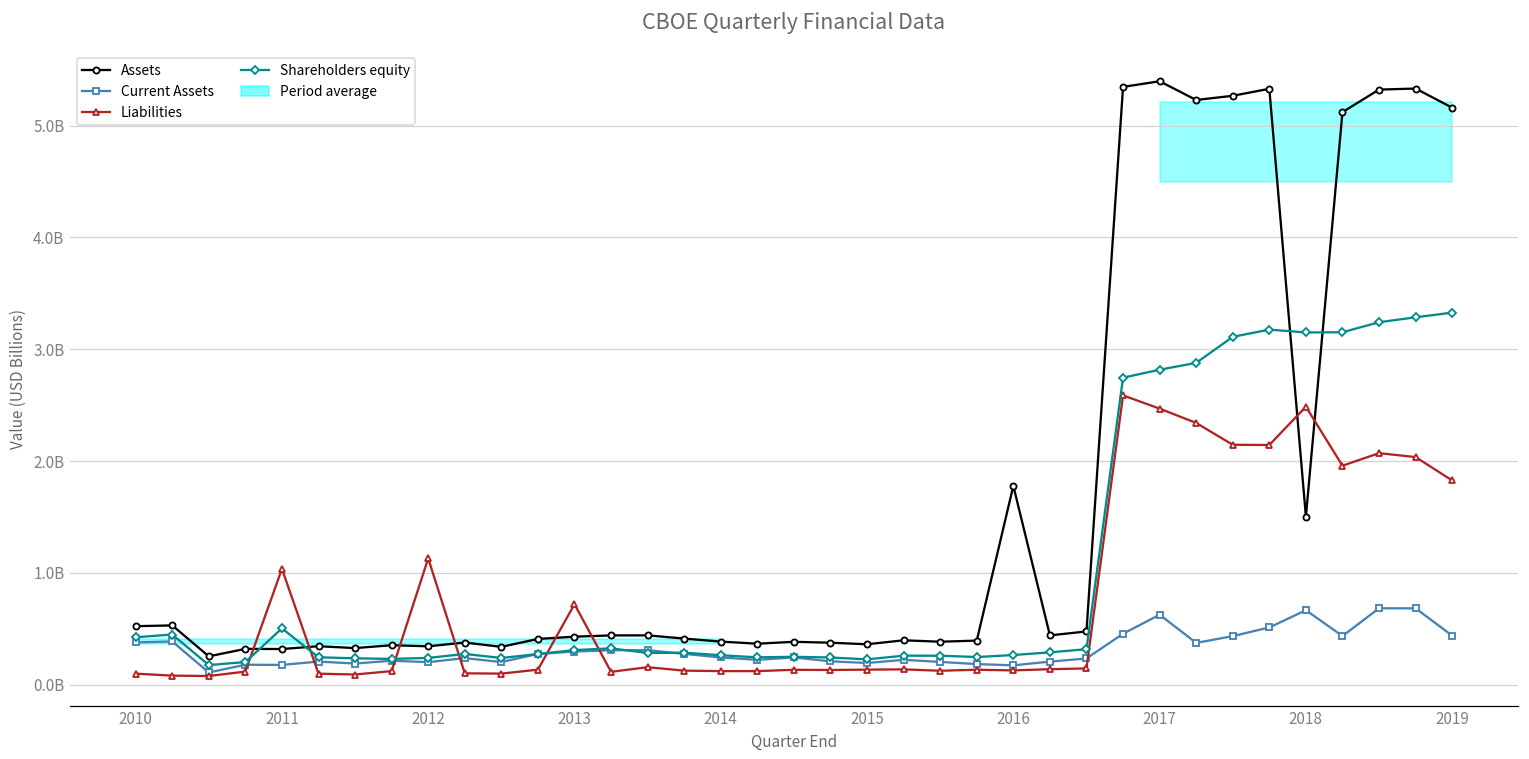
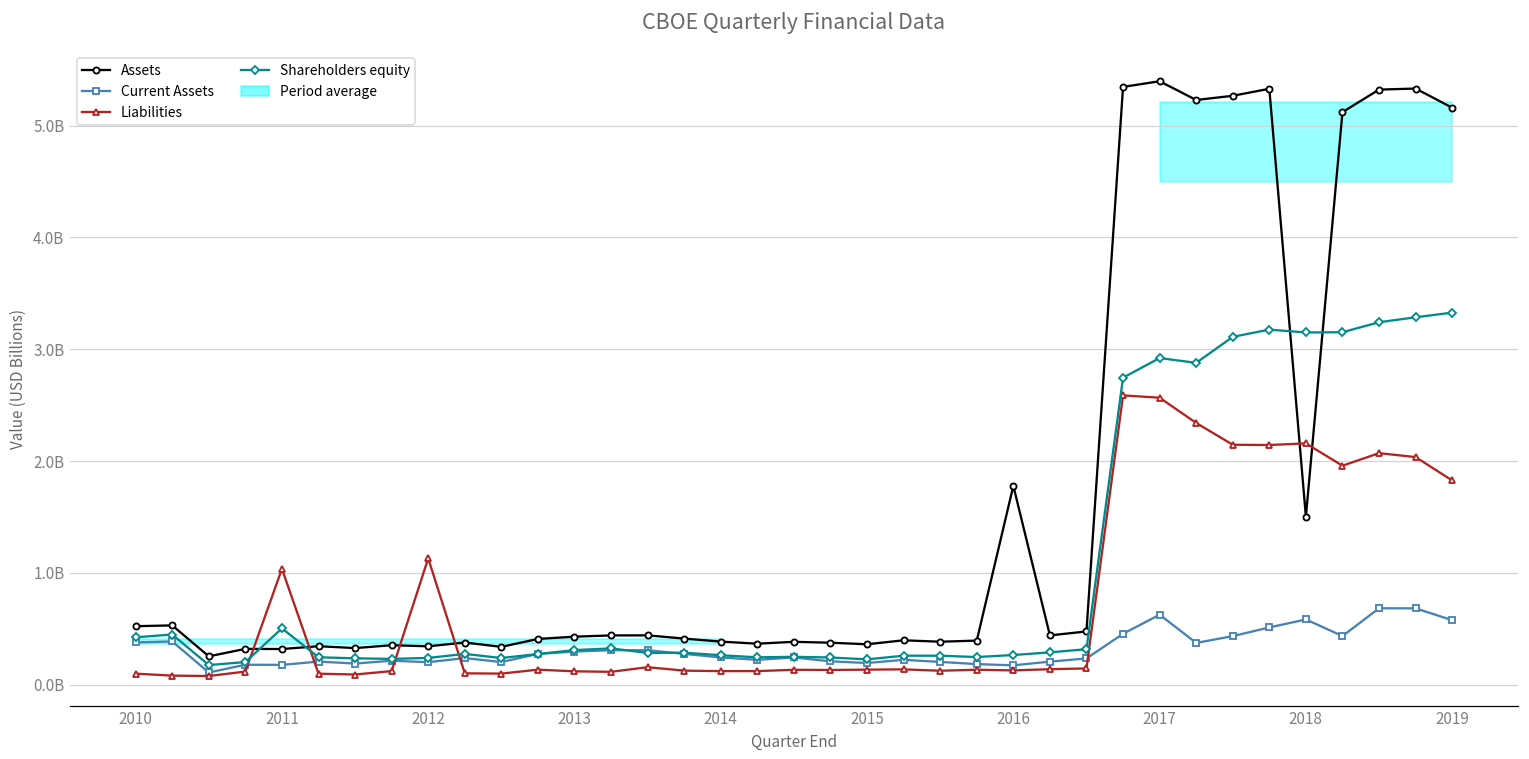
Liabilities, 2013: 720000000 -> 120000000
Liabilities, 2017: 2470000000 -> 2570000000
Shareholders equity, 2017: 2820000000 -> 2920000000
Current Assets, 2018: 670000000 -> 580000000
Liabilities, 2018: 2490000000 -> 2160000000
Current Assets, 2019: 440000000 -> 580000000
